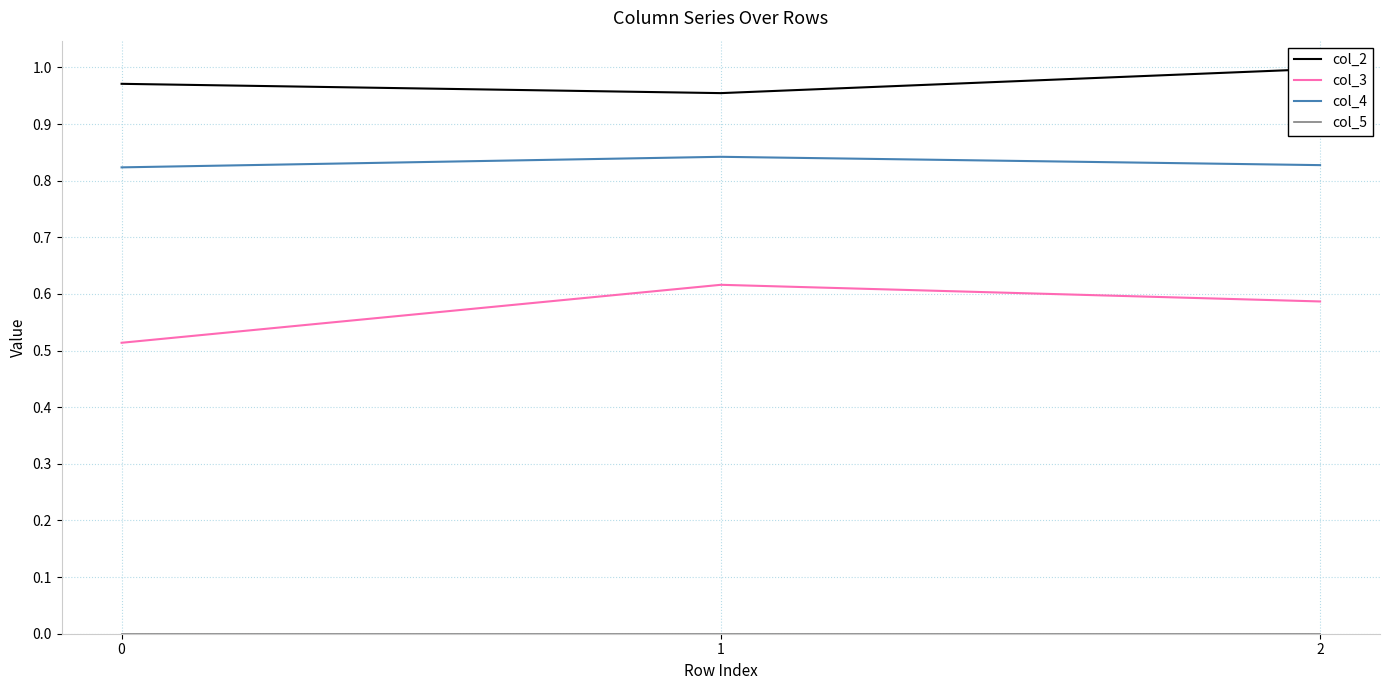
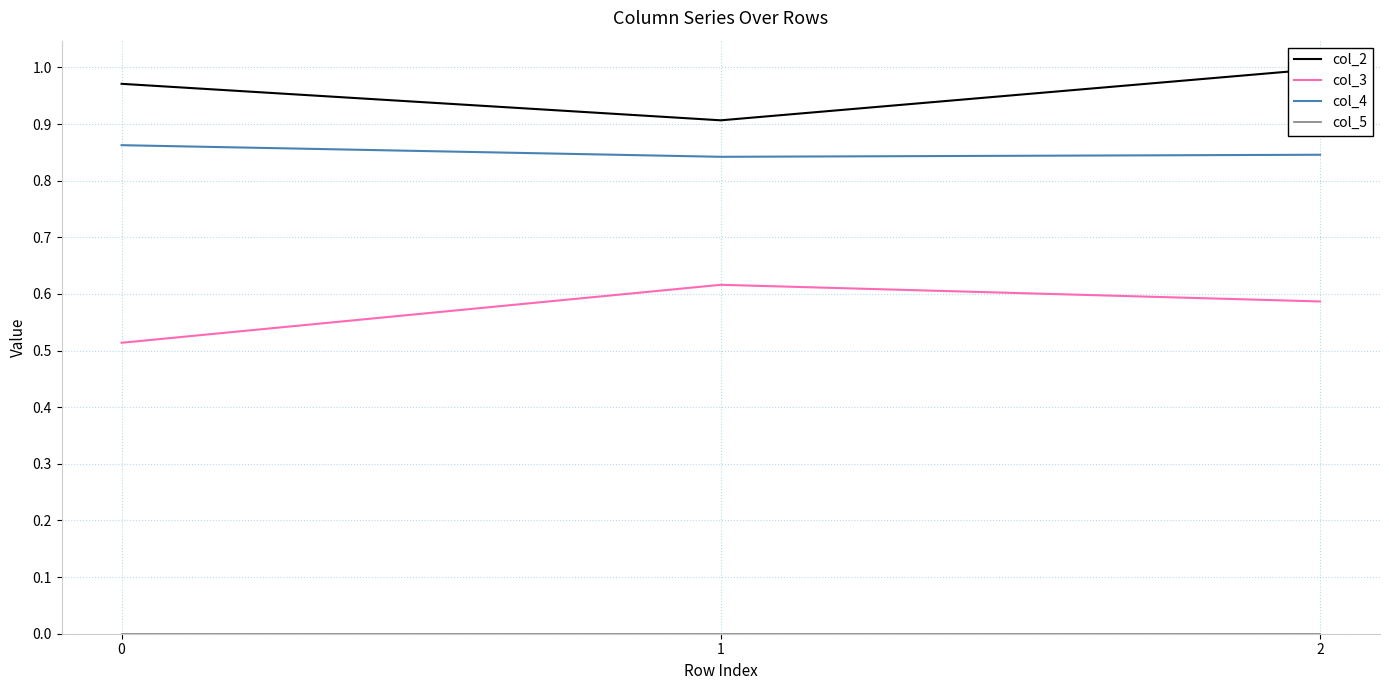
col_4, 0: 0.82 -> 0.86
col_2, 1: 0.95 -> 0.91
col_4, 2: 0.83 -> 0.85
